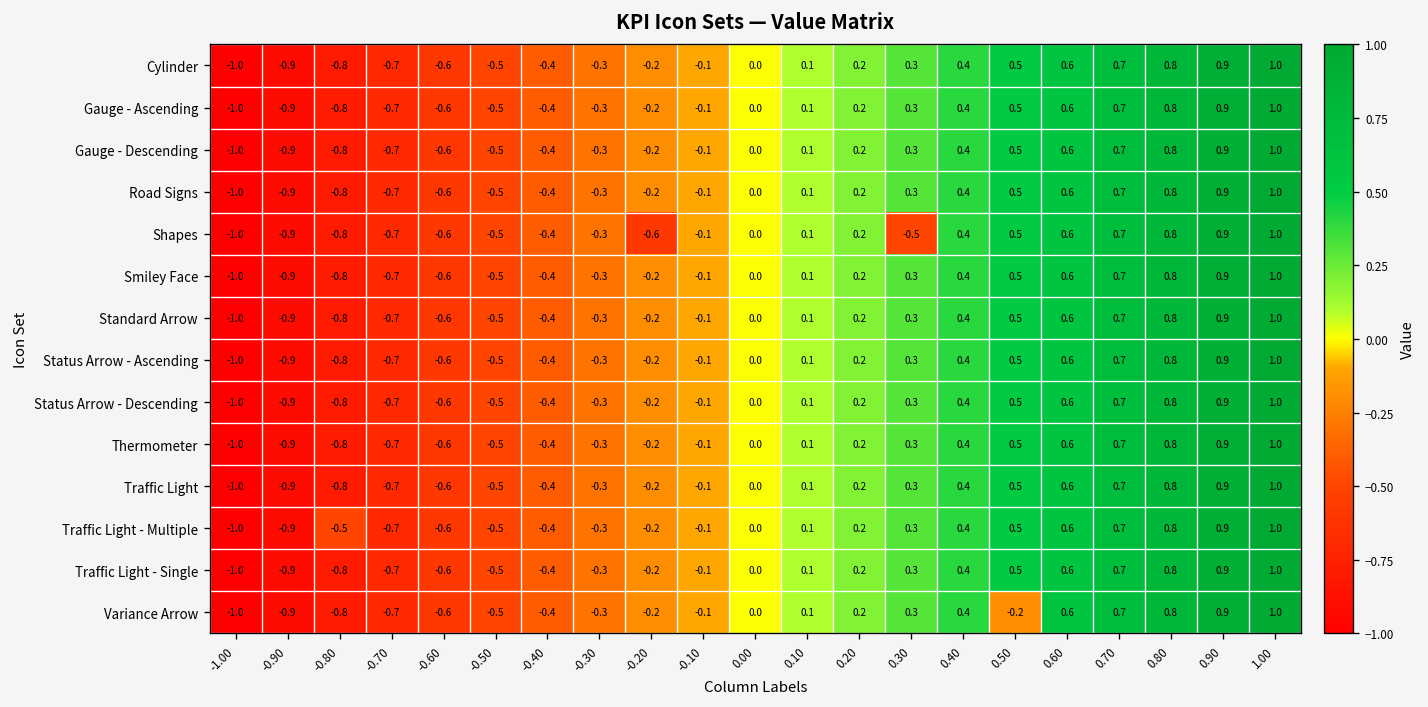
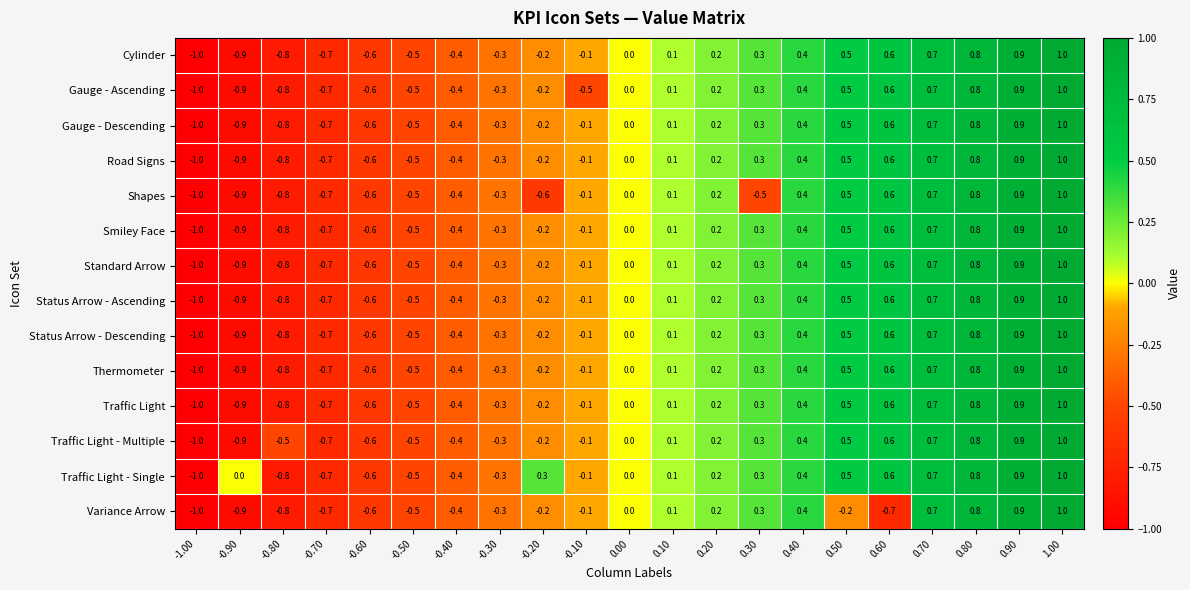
Gauge - Ascending, -0.10: -0.1 -> -0.5
Traffic Light - Single, -0.90: -0.9 -> 0.0
Traffic Light - Single, -0.20: -0.2 -> 0.3
Variance Arrow, 0.60: 0.6 -> -0.7
